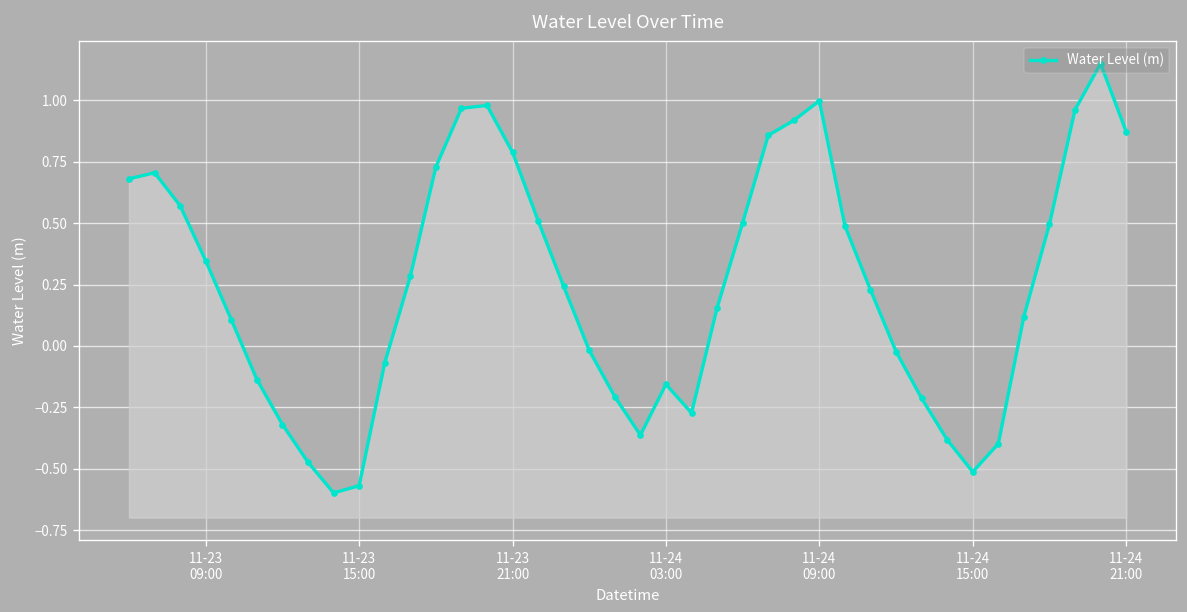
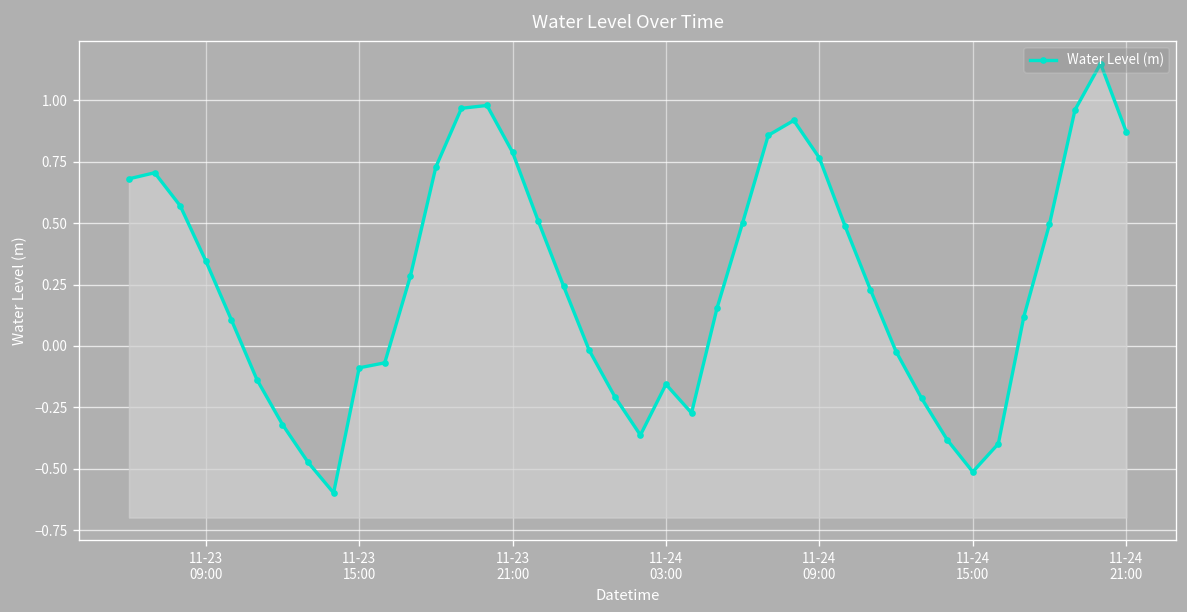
11-23 15:00: -0.57 -> -0.09
11-24 09:00: 1.00 -> 0.77
